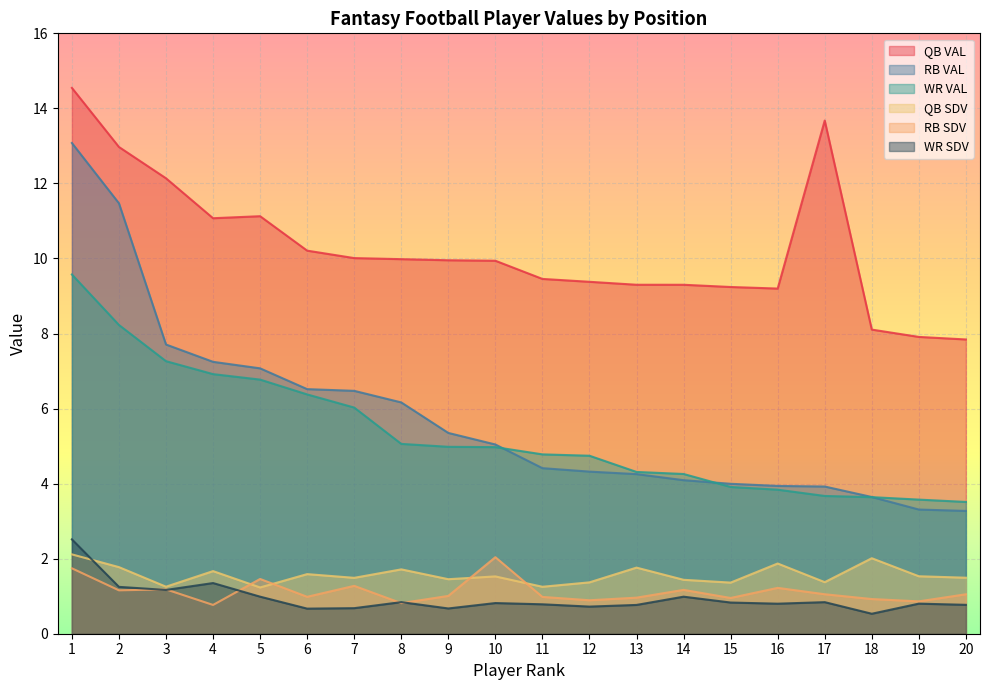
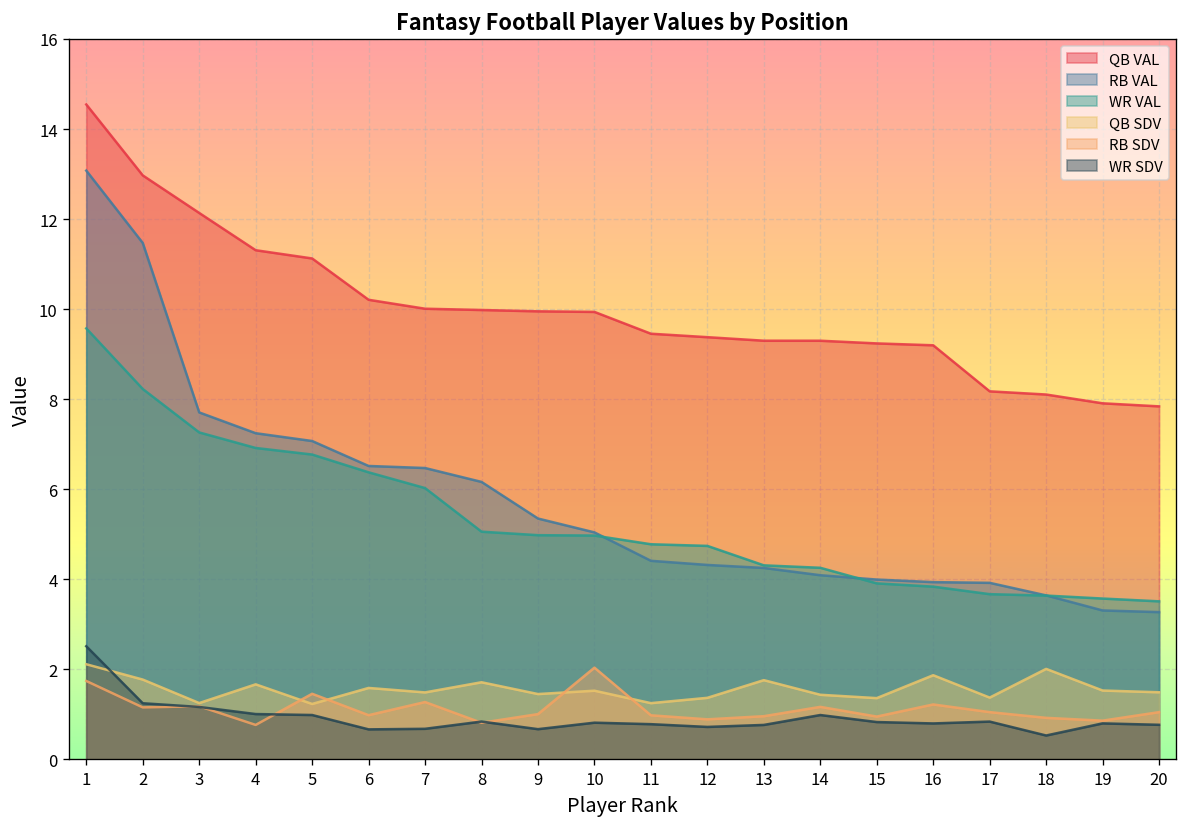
QB VAL, 4: 11.1 -> 11.3
WR SDV, 4: 1.4 -> 1.0
QB VAL, 17: 13.7 -> 8.2
